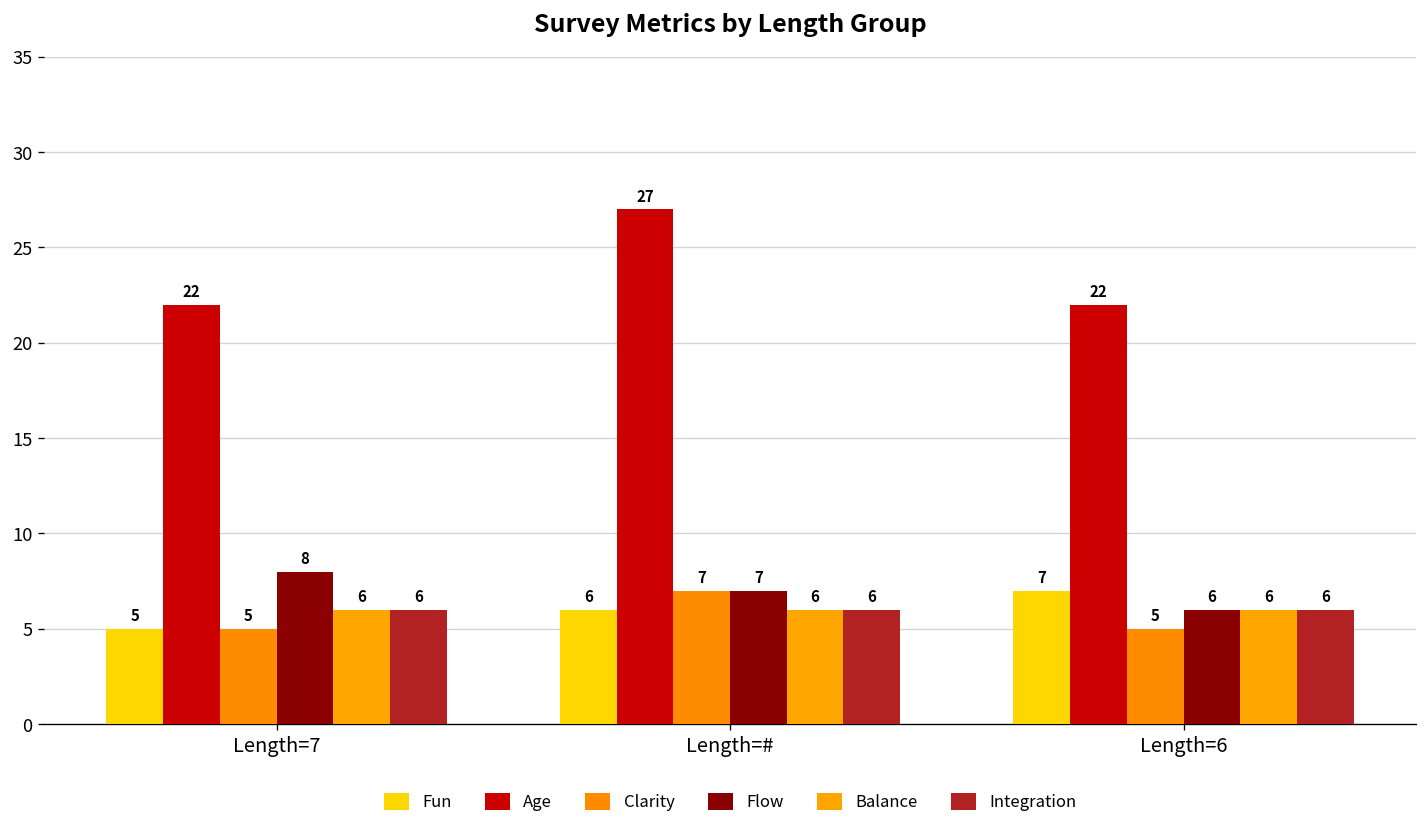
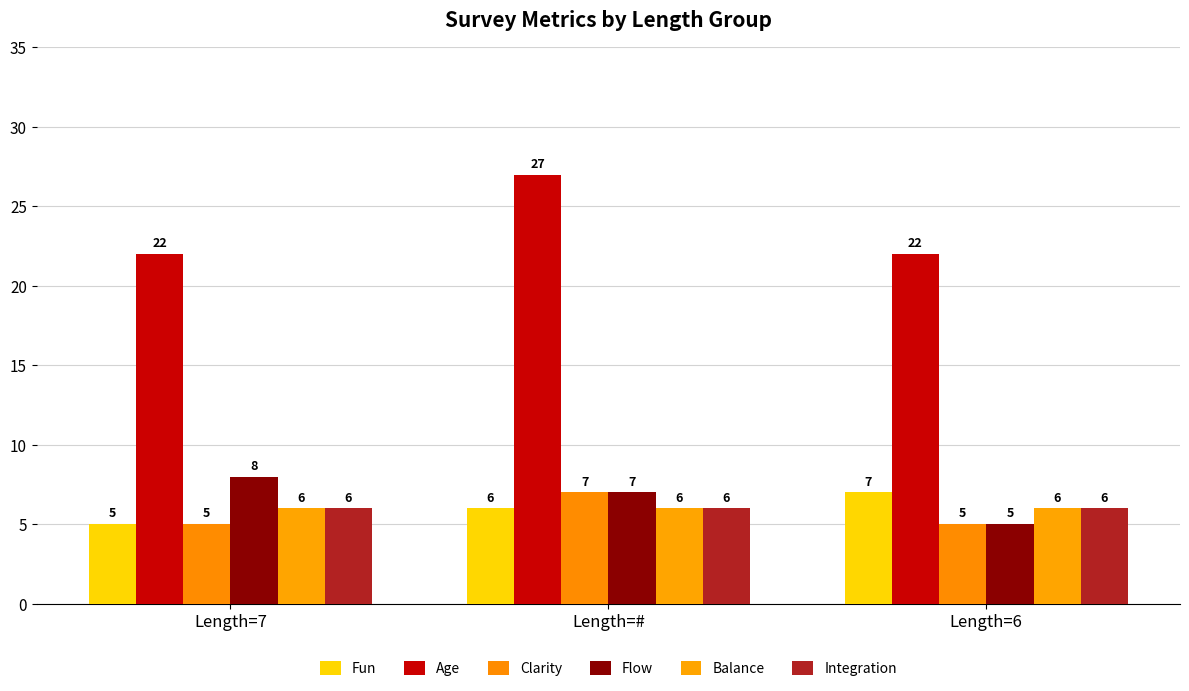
Flow, Length=6: 6 -> 5
